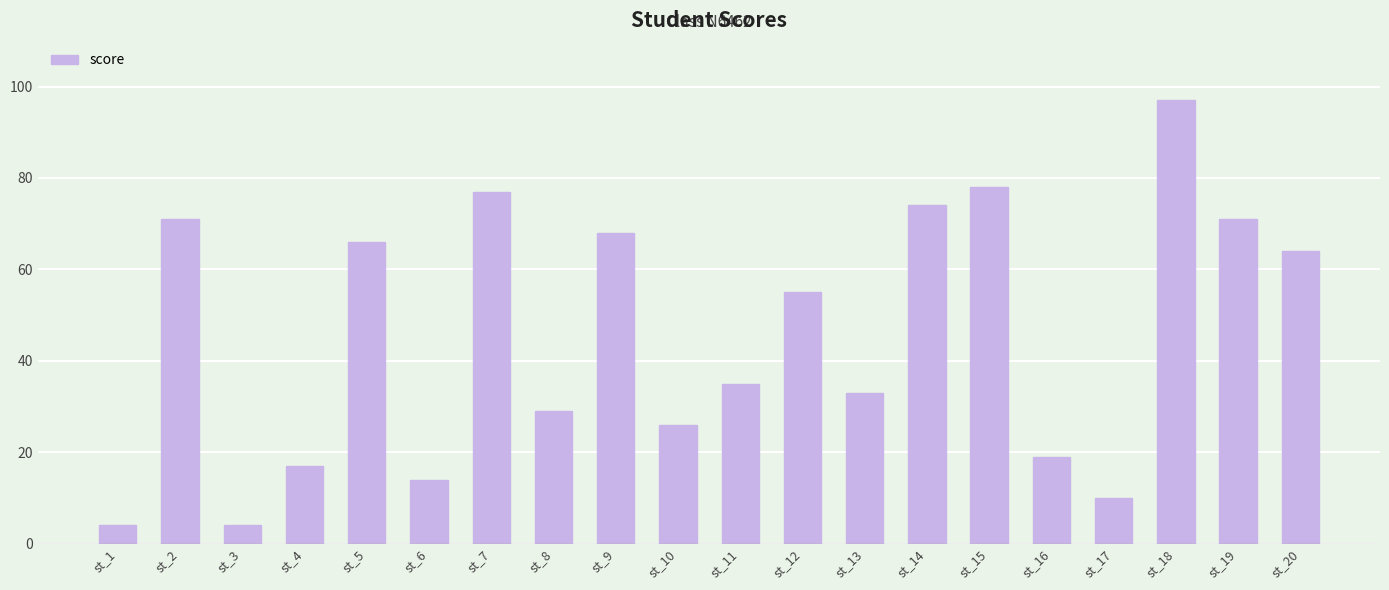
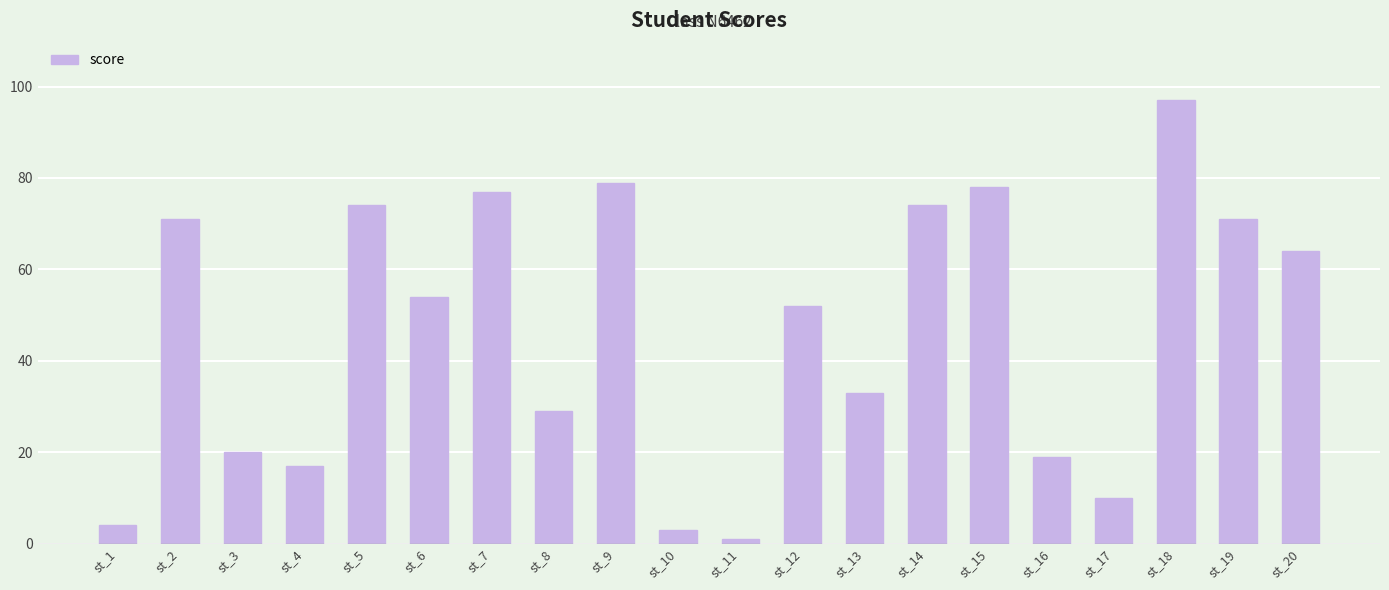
st_3: 4 -> 20
st_5: 66 -> 74
st_6: 14 -> 54
st_9: 68 -> 79
st_10: 26 -> 3
st_11: 35 -> 1
st_12: 55 -> 52
